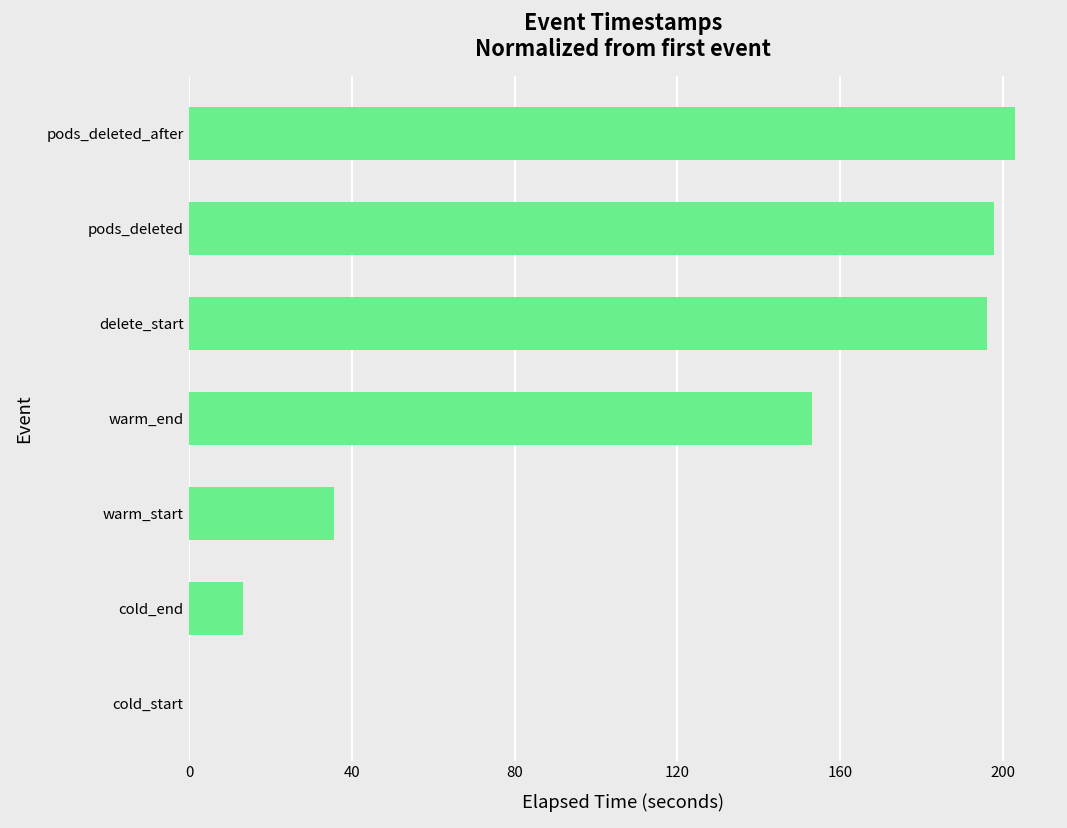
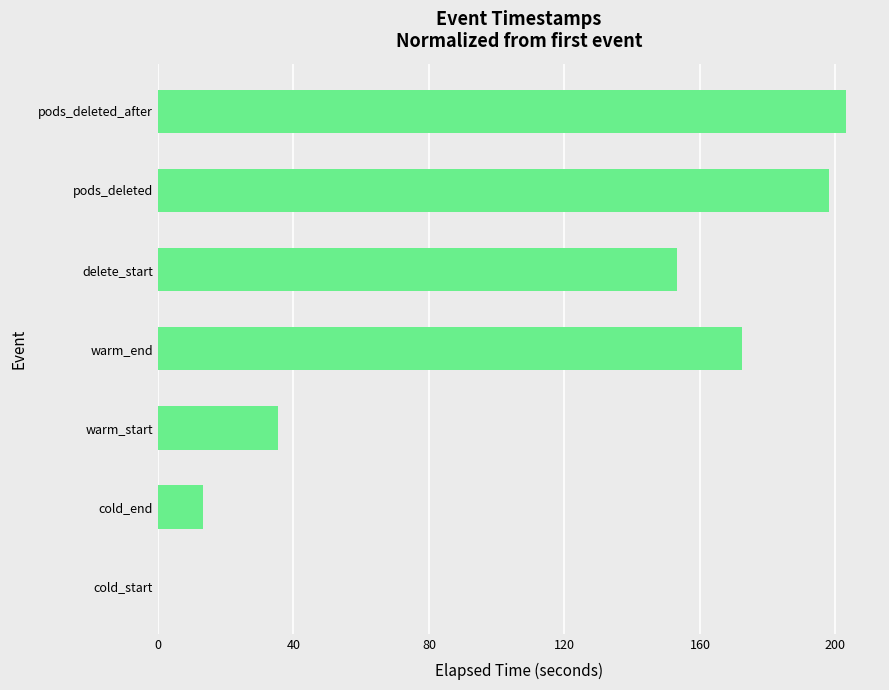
delete_start: 196 -> 153
warm_end: 153 -> 172
